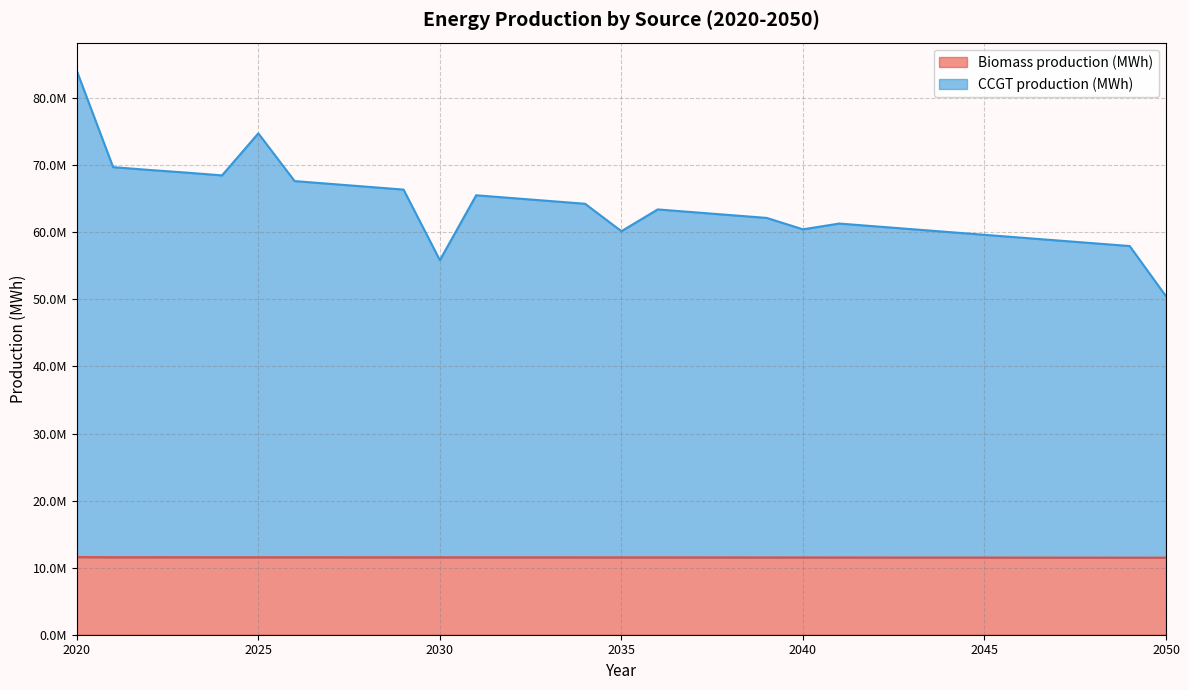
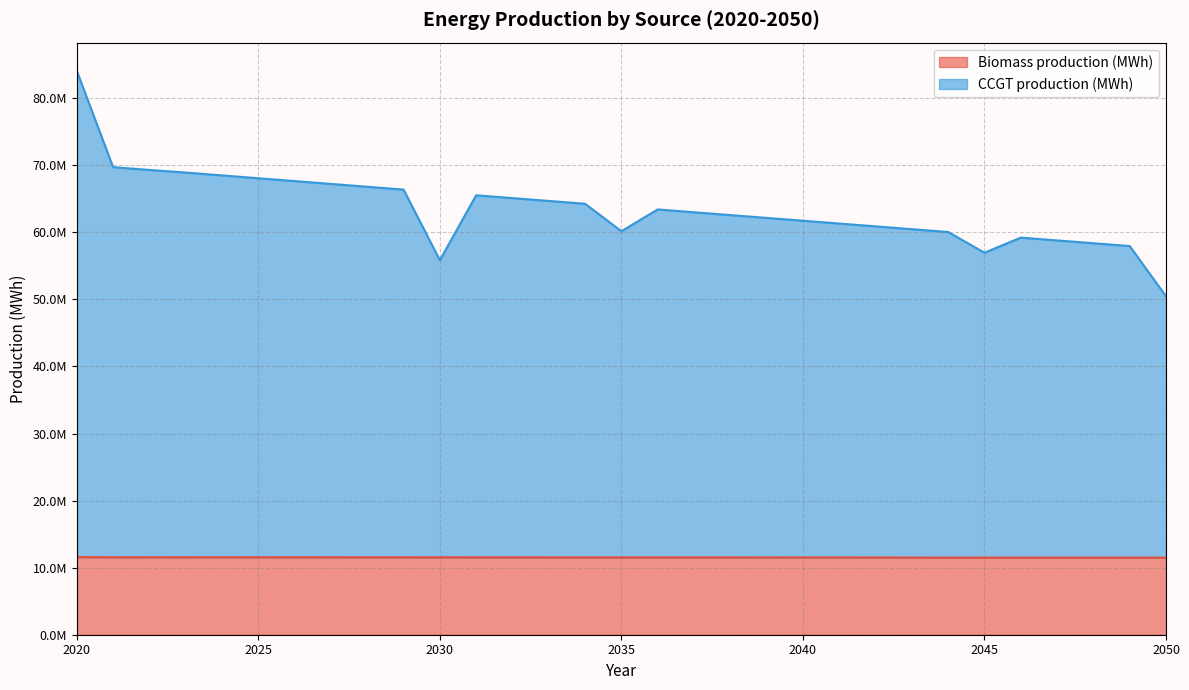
CCGT production (MWh), 2025: 63000000 -> 57000000
CCGT production (MWh), 2040: 49000000 -> 50000000
CCGT production (MWh), 2045: 48000000 -> 45000000
